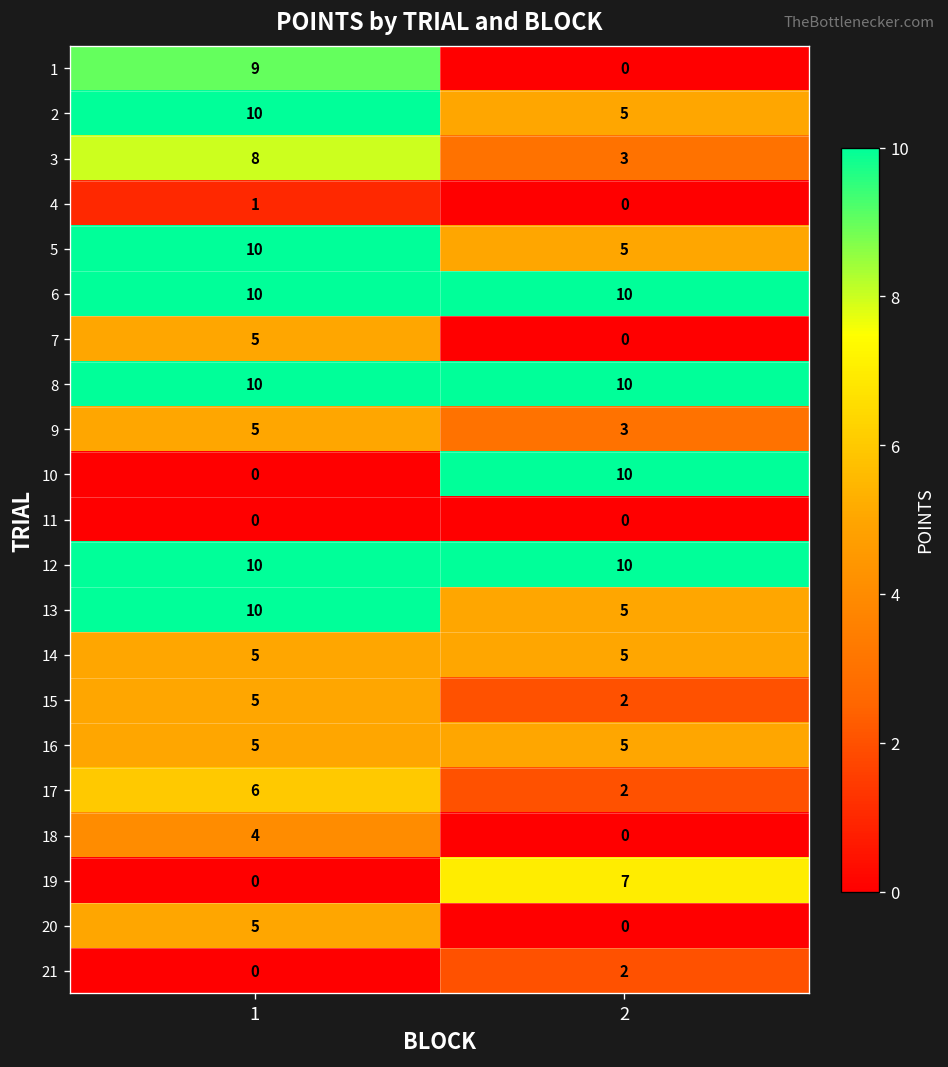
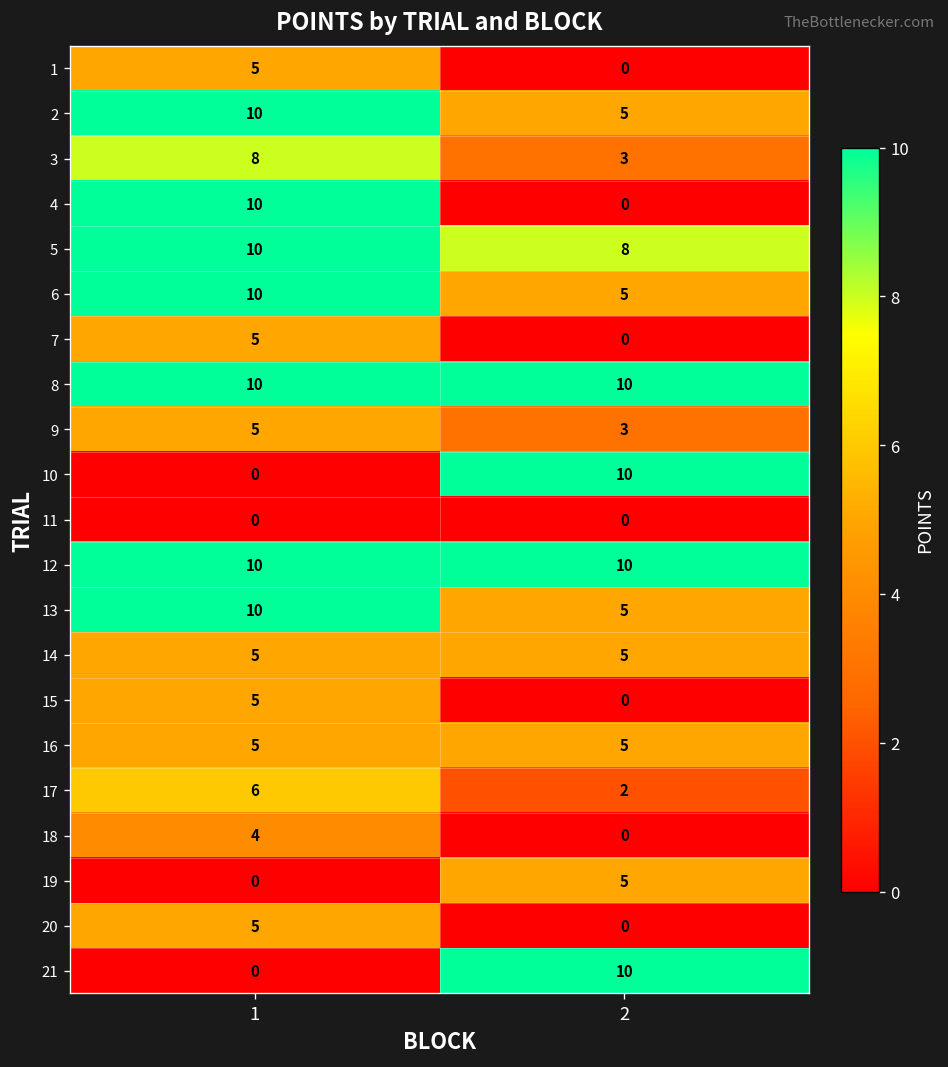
1, 1: 9 -> 5
4, 1: 1 -> 10
5, 2: 5 -> 8
6, 2: 10 -> 5
15, 2: 2 -> 0
19, 2: 7 -> 5
21, 2: 2 -> 10
